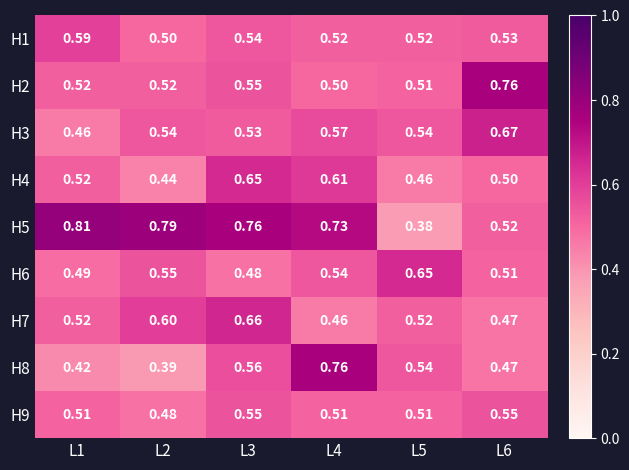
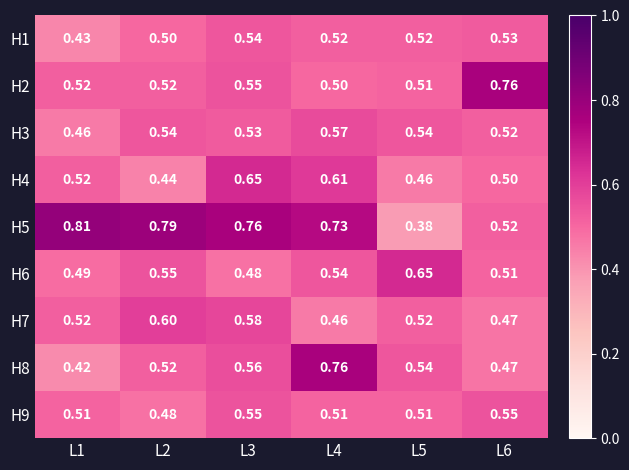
H1, L1: 0.59 -> 0.43
H3, L6: 0.67 -> 0.52
H7, L3: 0.66 -> 0.58
H8, L2: 0.39 -> 0.52
